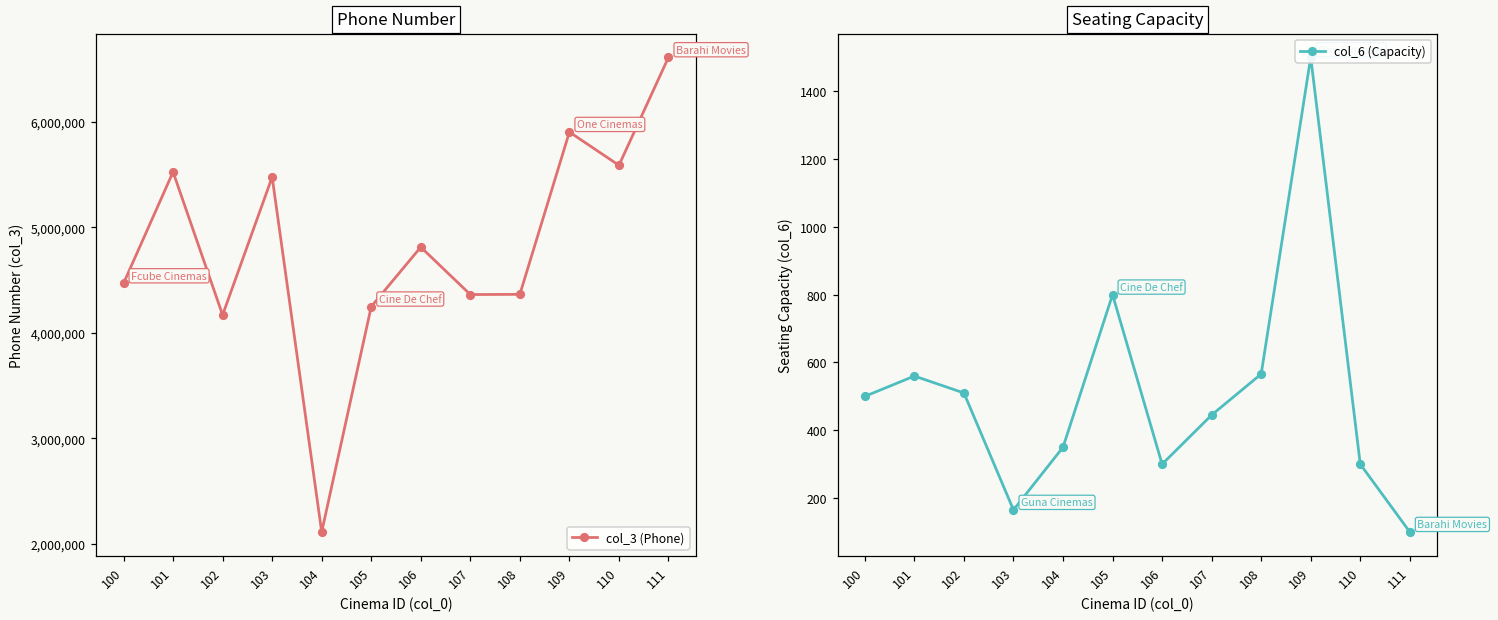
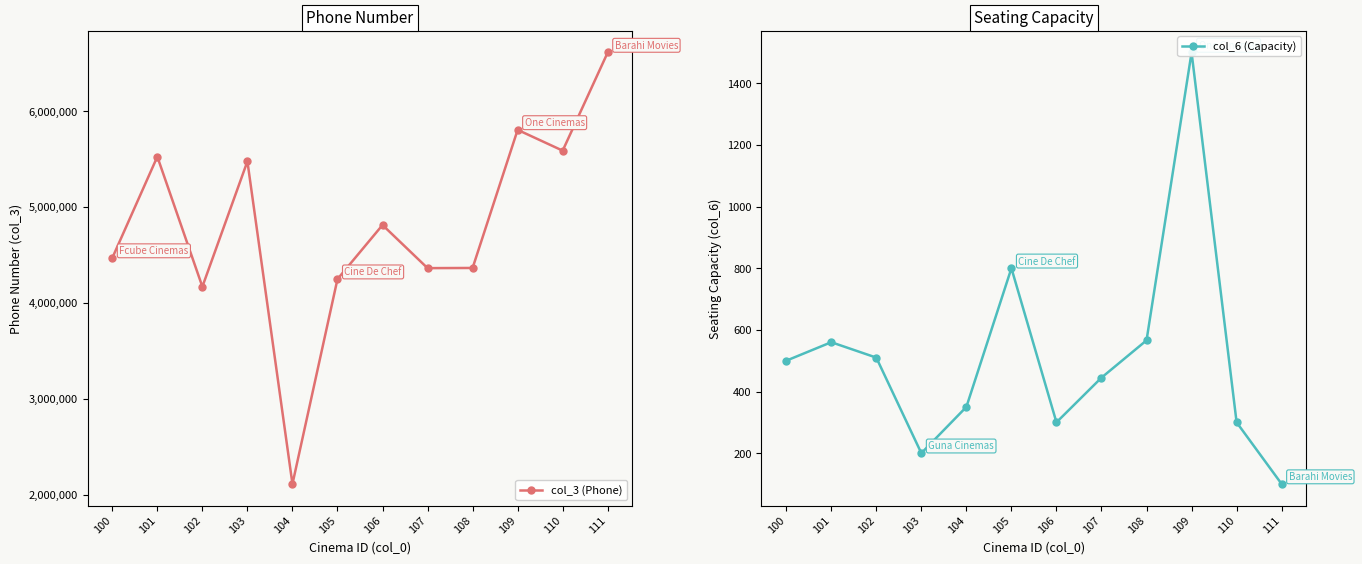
Phone Number, 109: 5,900,000 -> 5,800,000
Seating Capacity, 103: 170 -> 200
